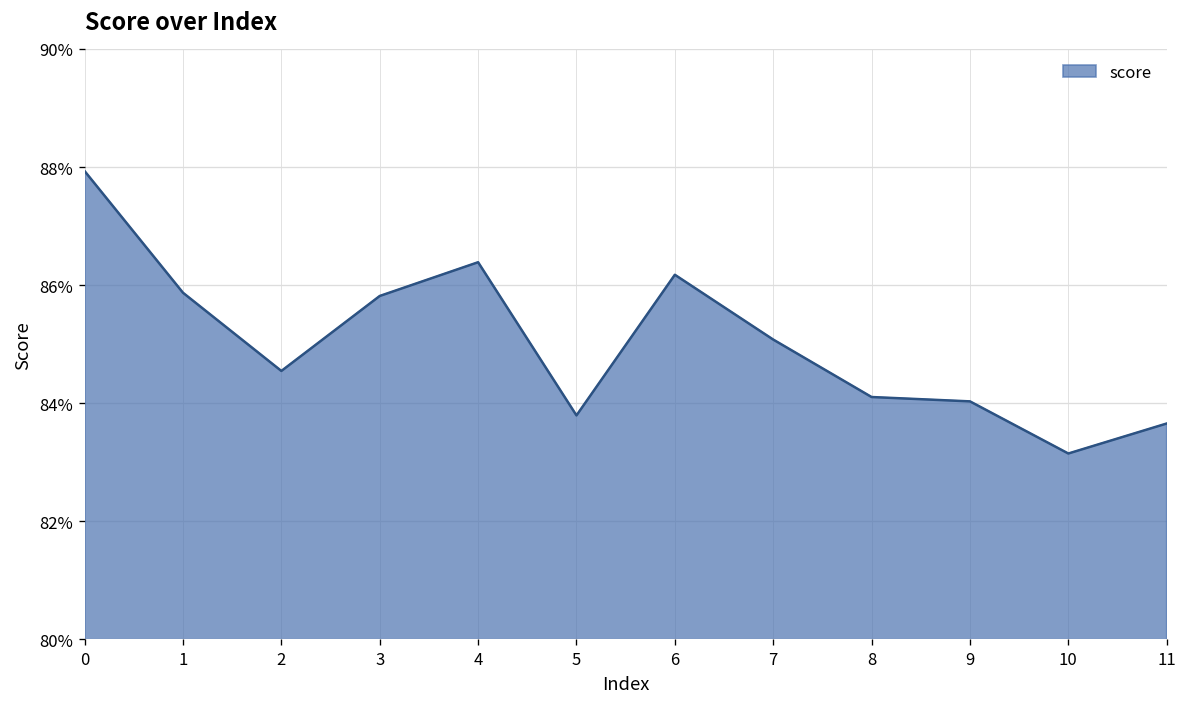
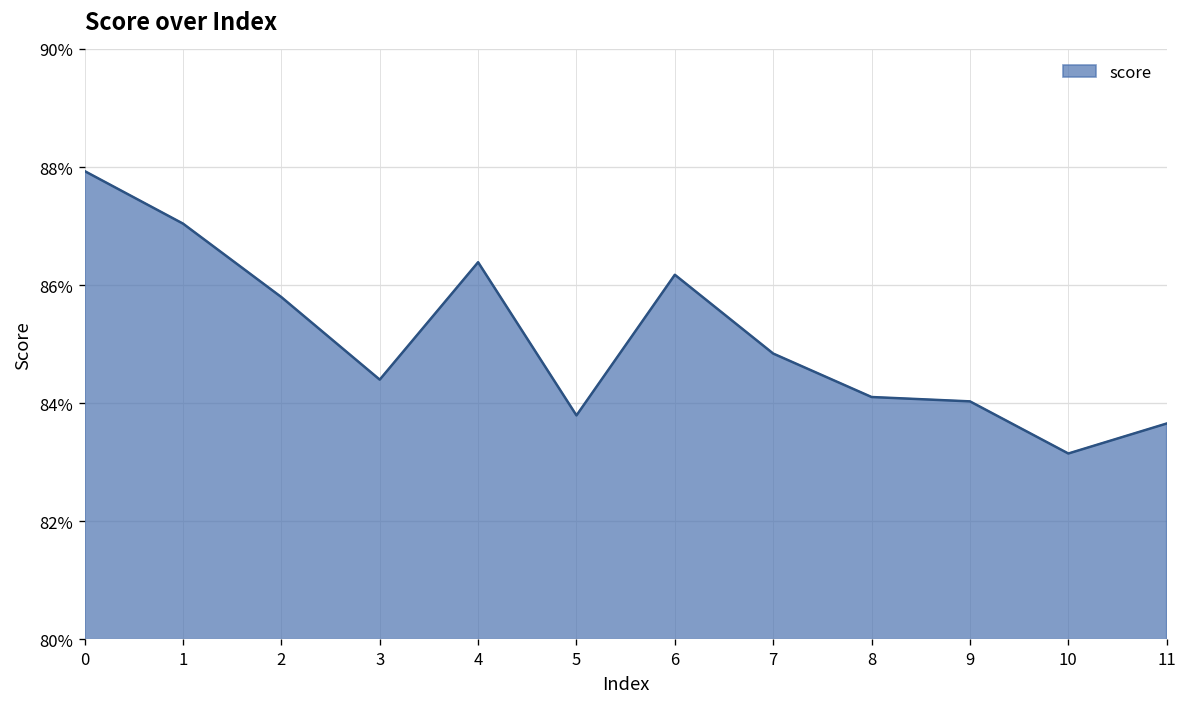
1: 85.9% -> 87.0%
2: 84.5% -> 85.8%
3: 85.8% -> 84.4%
7: 85.1% -> 84.8%
